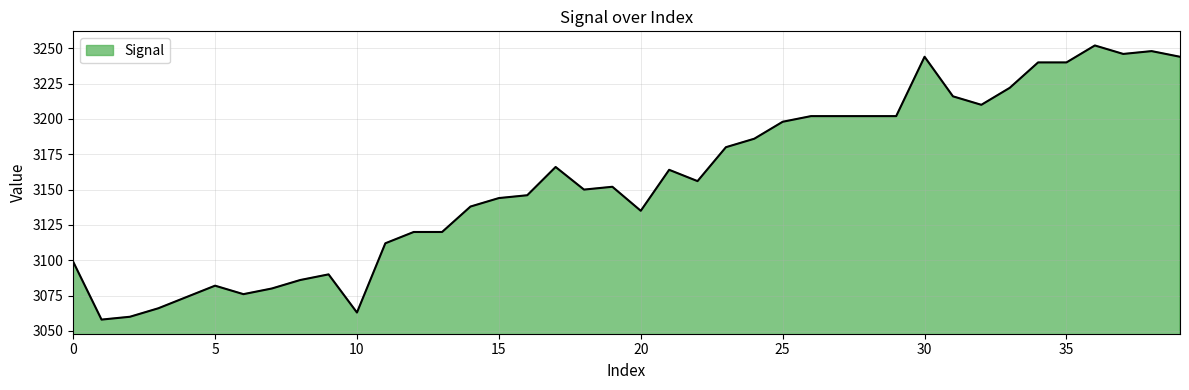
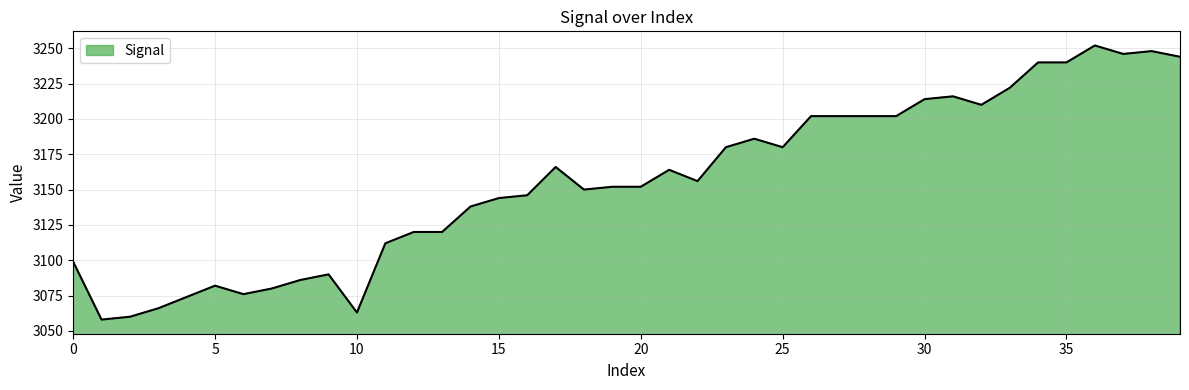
20: 3135 -> 3152
25: 3198 -> 3180
30: 3244 -> 3214
